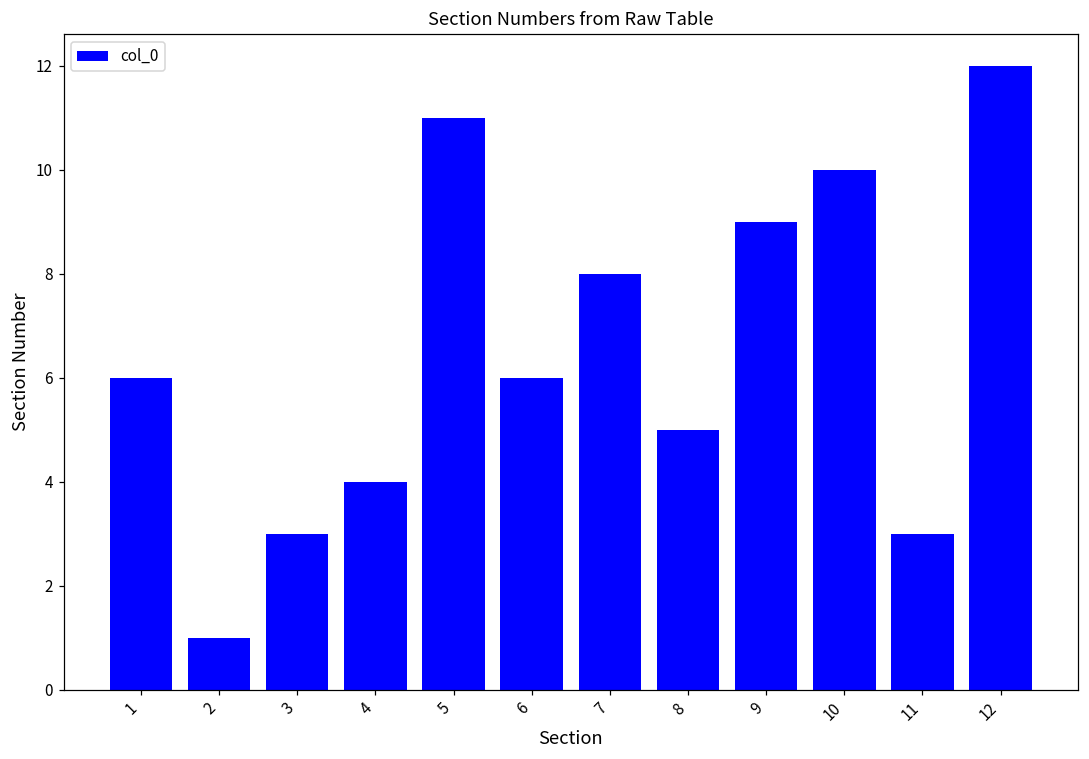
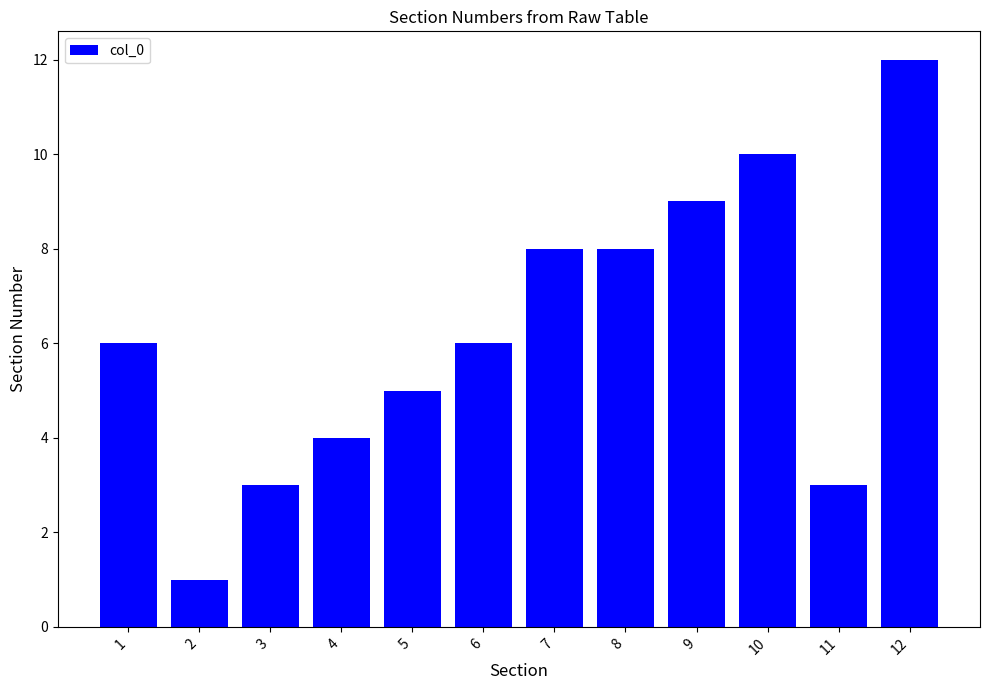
5: 11 -> 5
8: 5 -> 8
